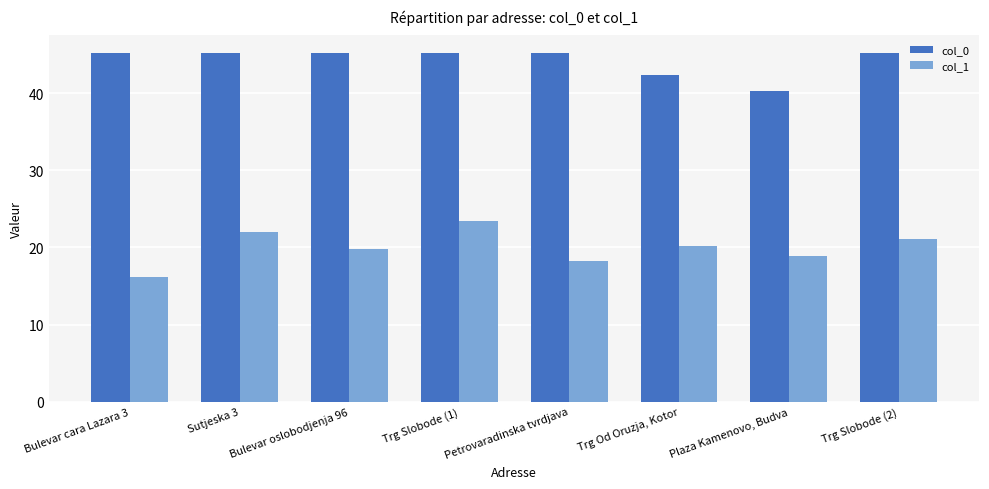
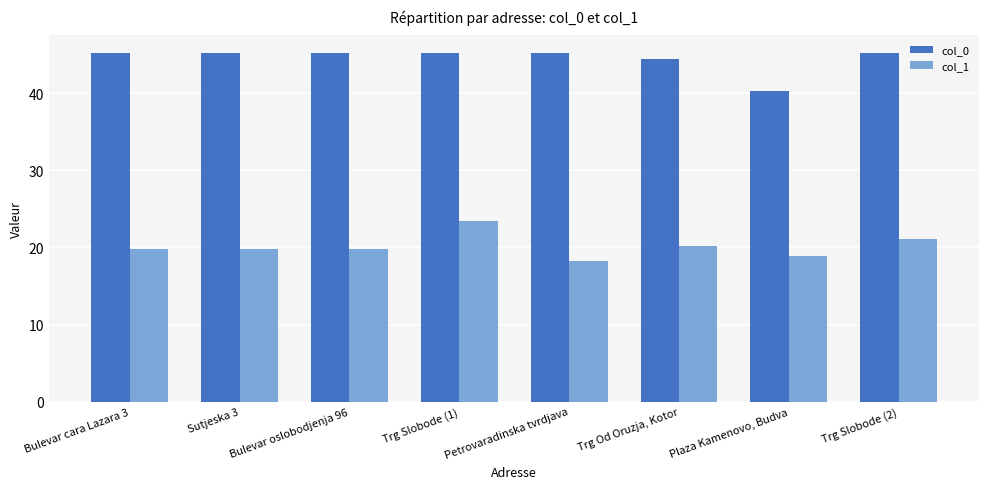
col_1, Bulevar cara Lazara 3: 16 -> 20
col_1, Sutjeska 3: 22 -> 20
col_0, Trg Od Oruzja, Kotor: 42 -> 44
